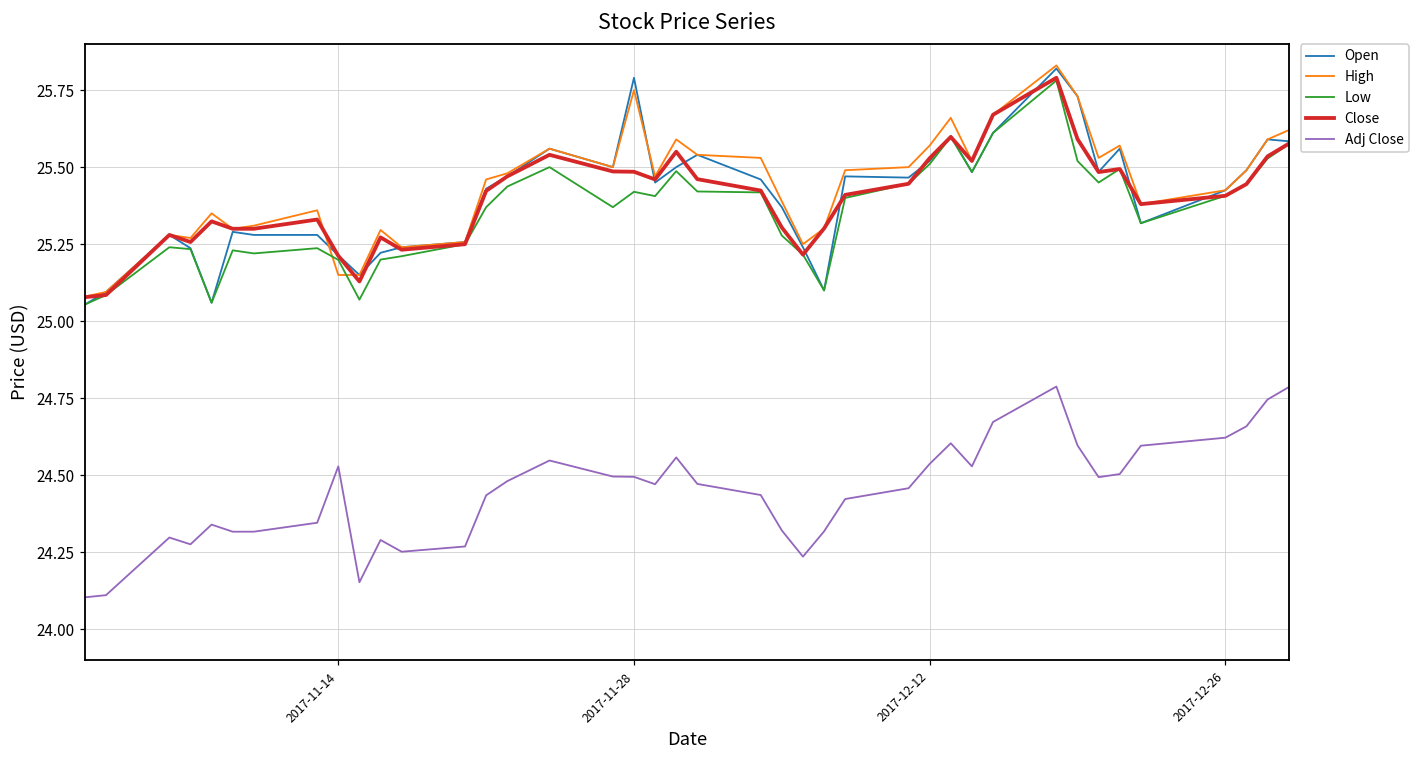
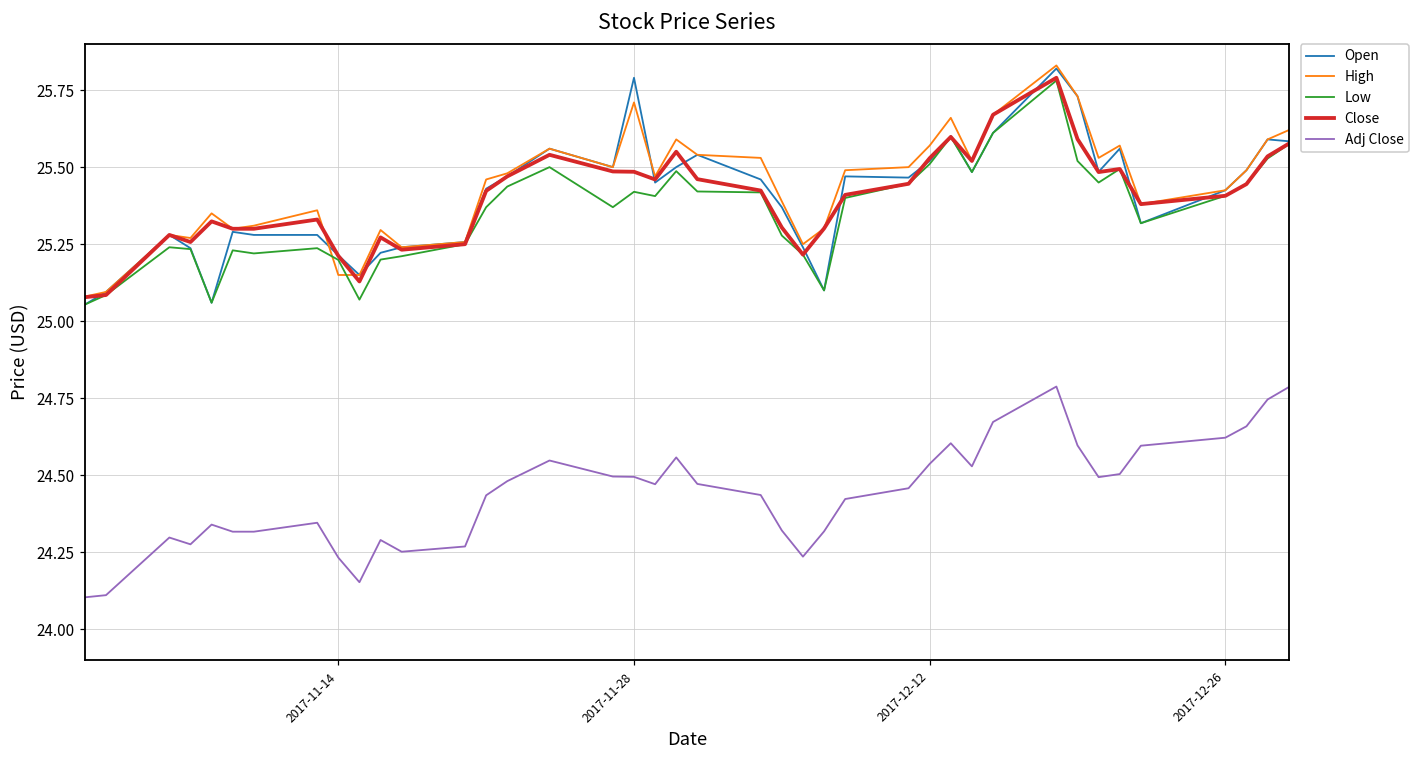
Adj Close, 2017-11-14: 24.53 -> 24.23
High, 2017-11-28: 25.75 -> 25.71
